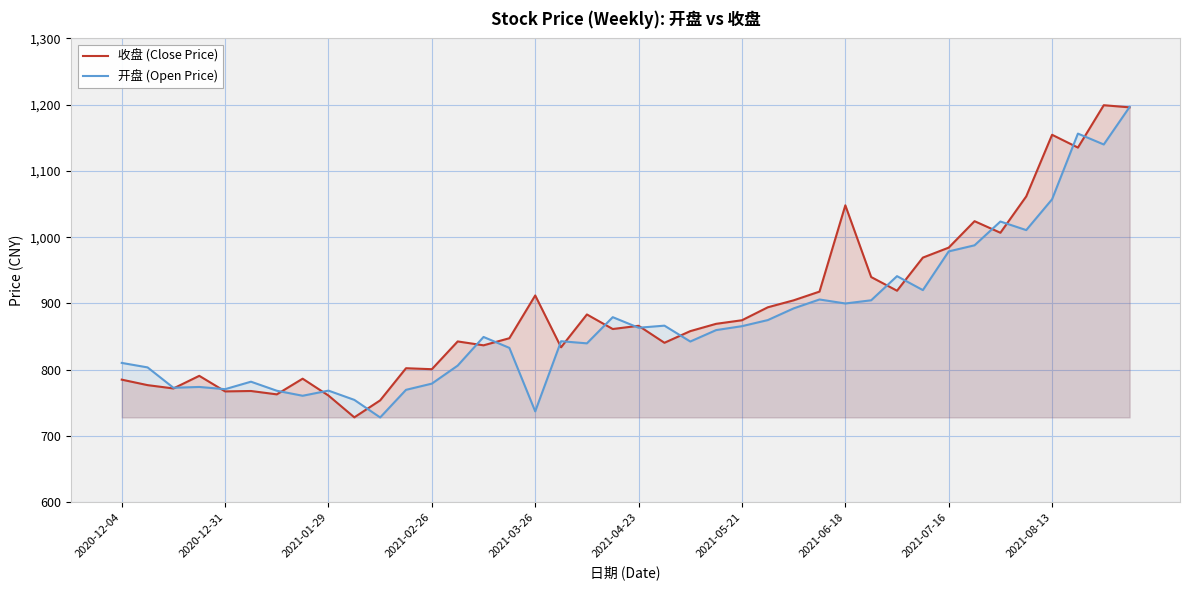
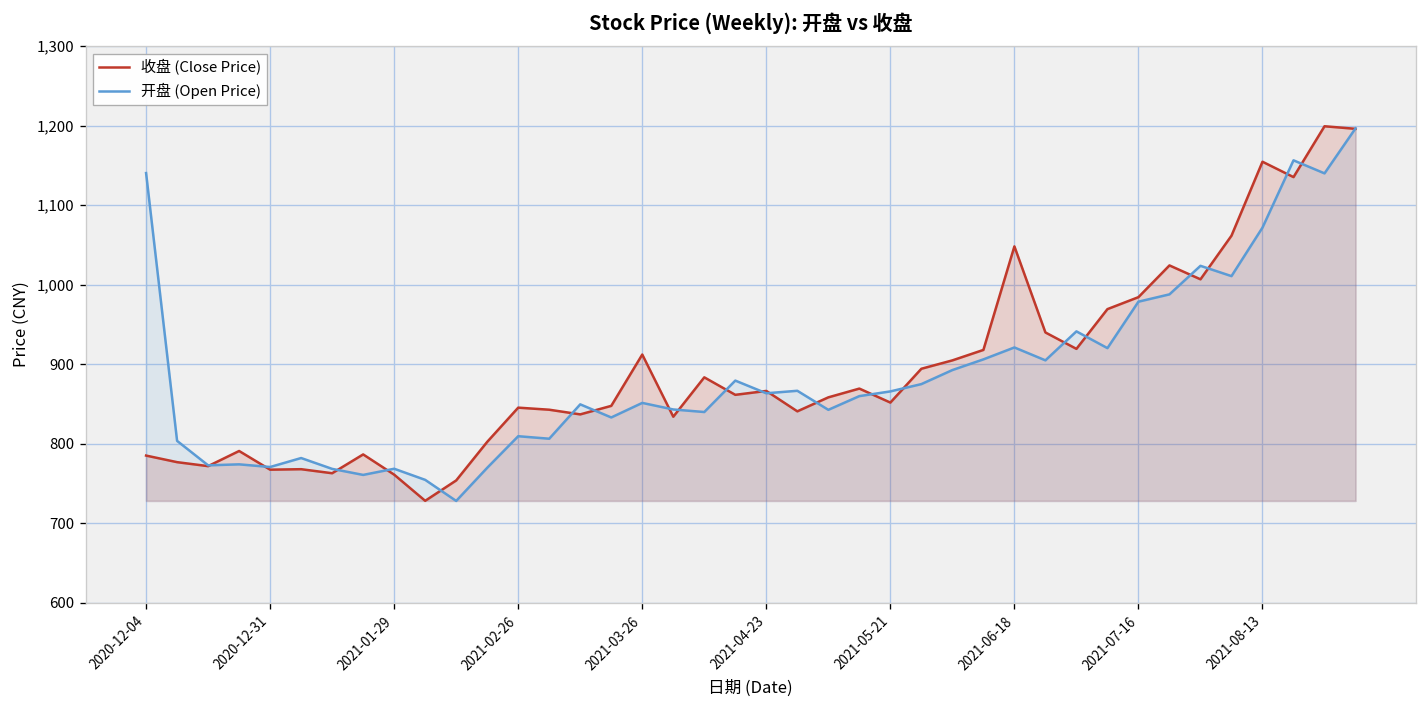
开盘 (Open Price), 2020-12-04: 810 -> 1,140
收盘 (Close Price), 2021-02-26: 800 -> 850
开盘 (Open Price), 2021-02-26: 780 -> 810
开盘 (Open Price), 2021-03-26: 740 -> 850
收盘 (Close Price), 2021-05-21: 870 -> 850
开盘 (Open Price), 2021-06-18: 900 -> 920
开盘 (Open Price), 2021-08-13: 1,060 -> 1,070
